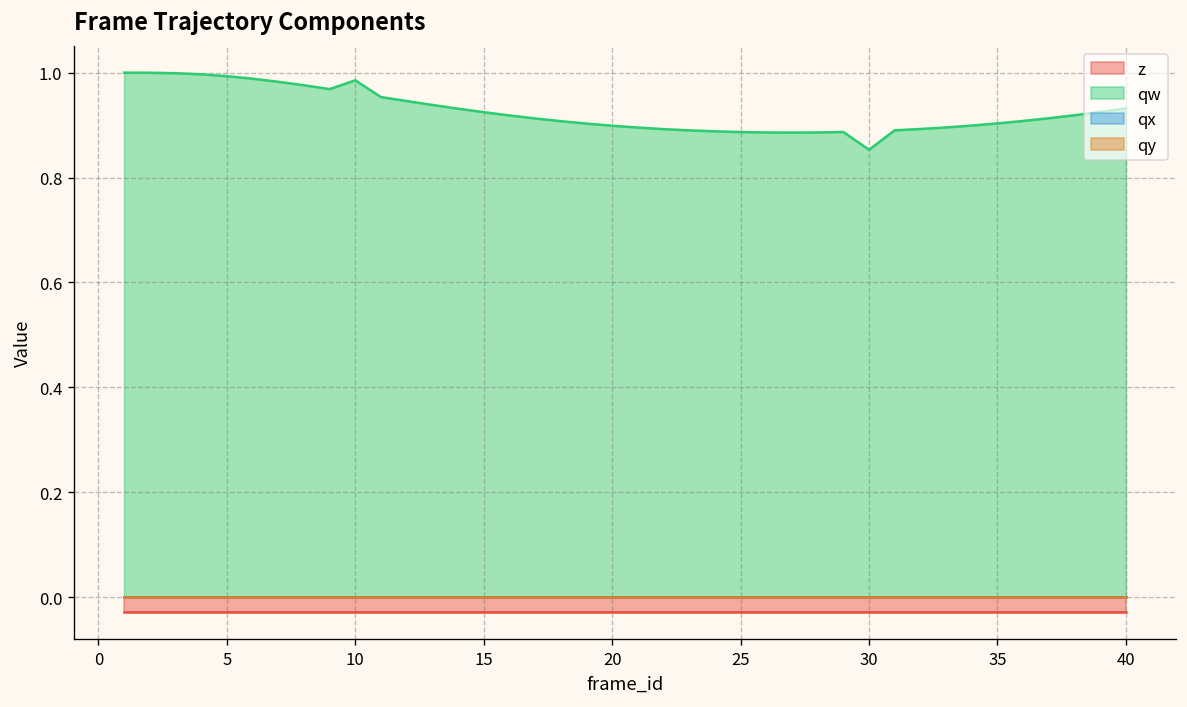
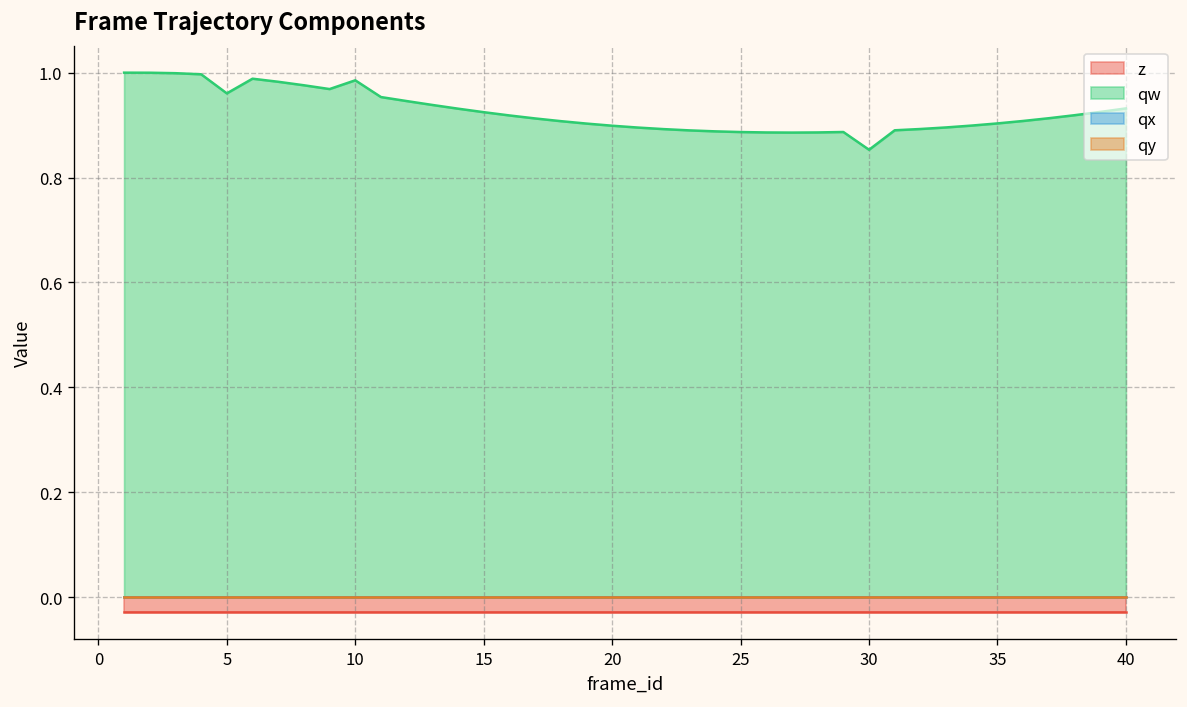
qw, 5: 0.99 -> 0.96
